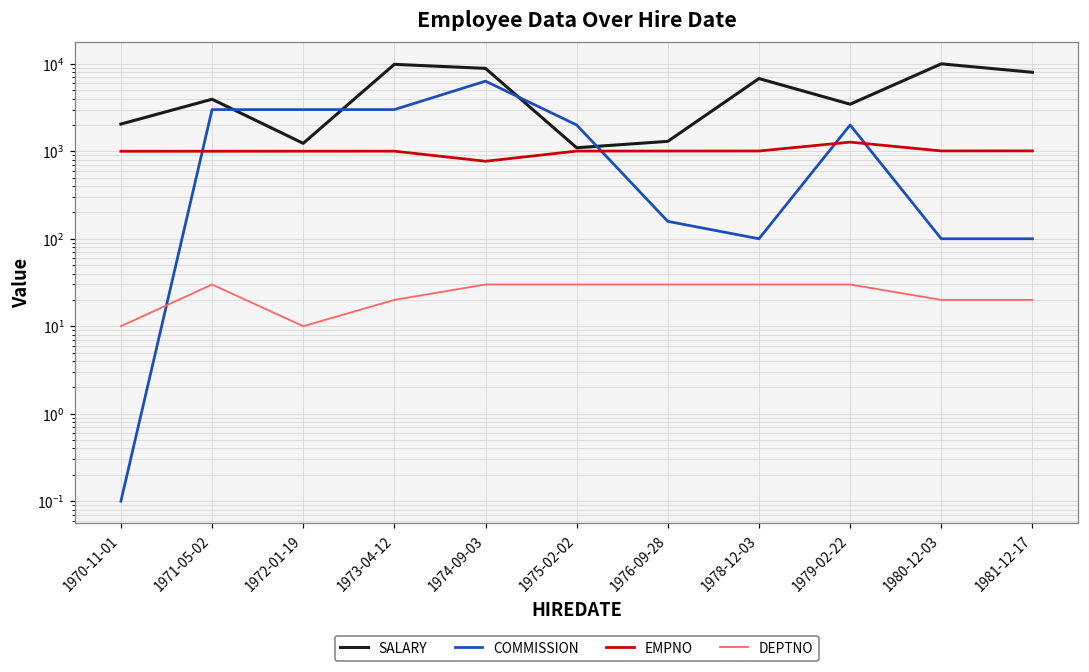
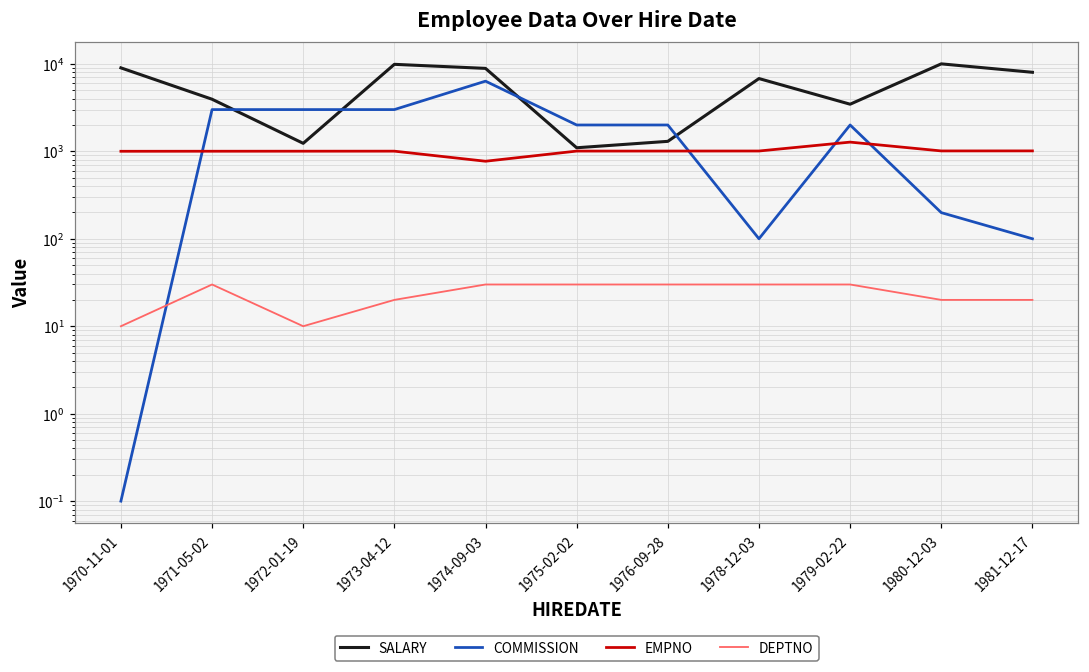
SALARY, 1970-11-01: 2000 -> 9000
COMMISSION, 1976-09-28: 160 -> 2000
COMMISSION, 1980-12-03: 100 -> 200
